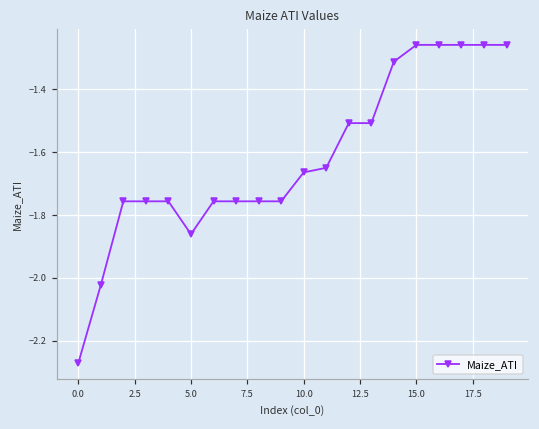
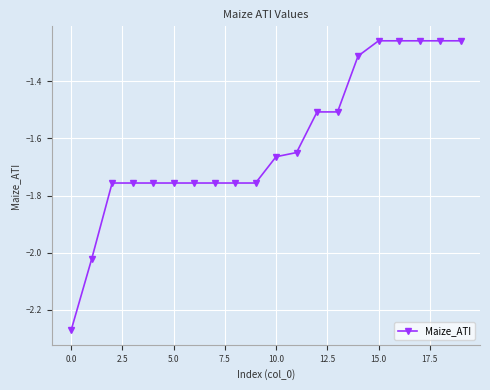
5.0: -1.86 -> -1.76
